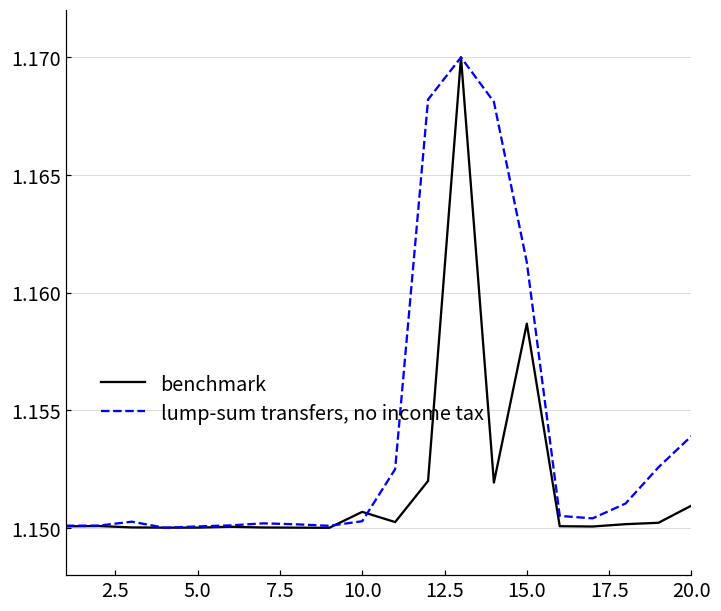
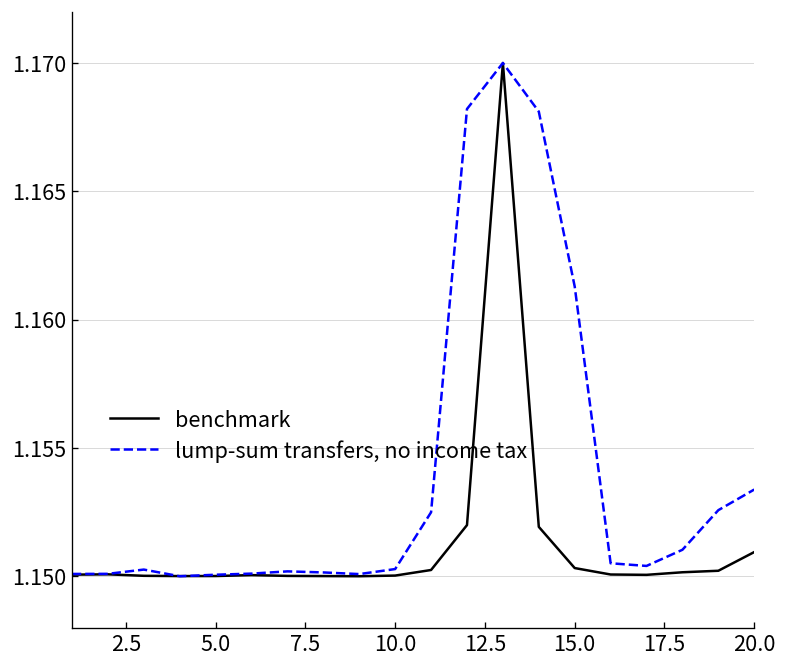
benchmark, 10.0: 1.1507 -> 1.1500
benchmark, 15.0: 1.1587 -> 1.1503
lump-sum transfers, no income tax, 20.0: 1.1539 -> 1.1534
